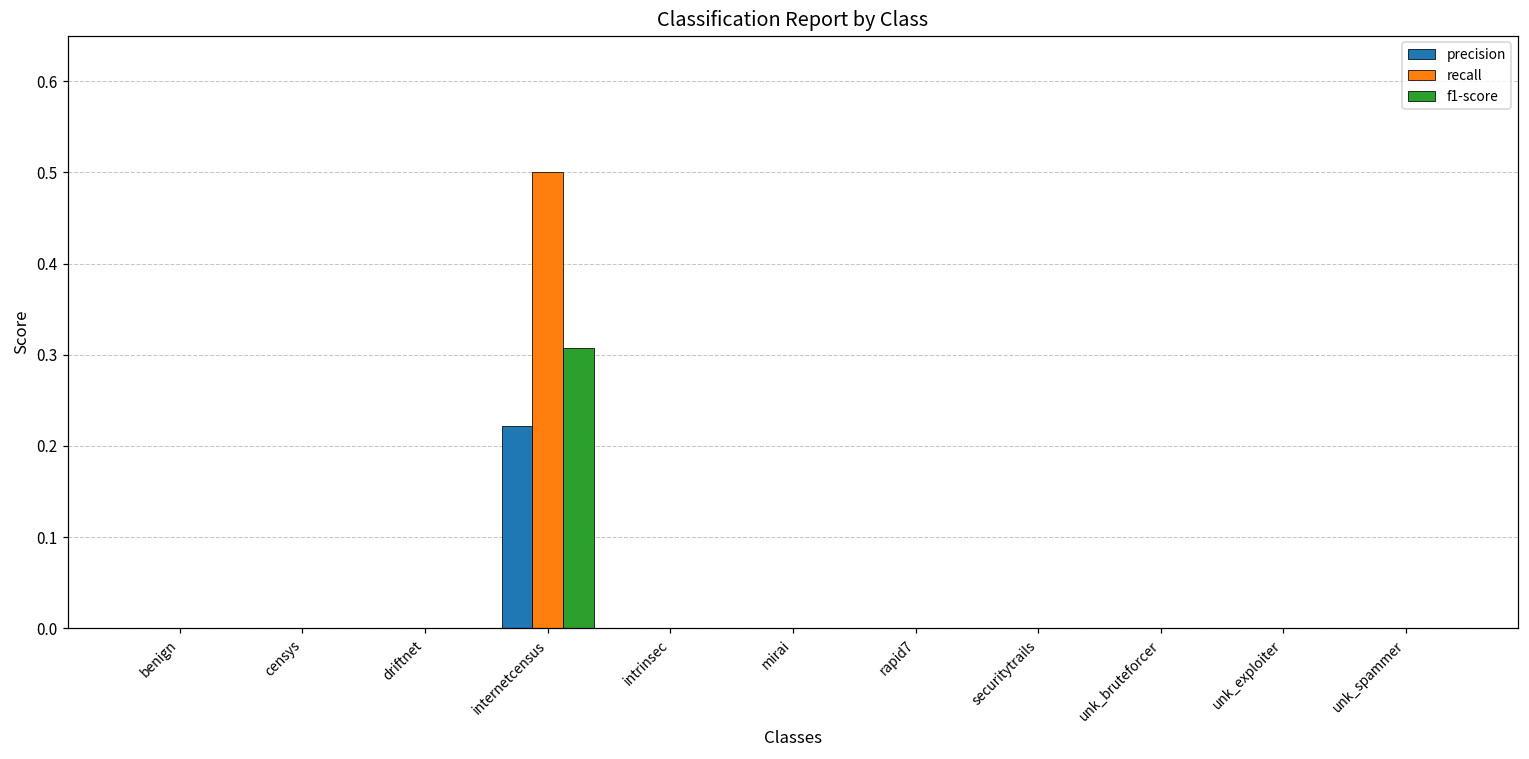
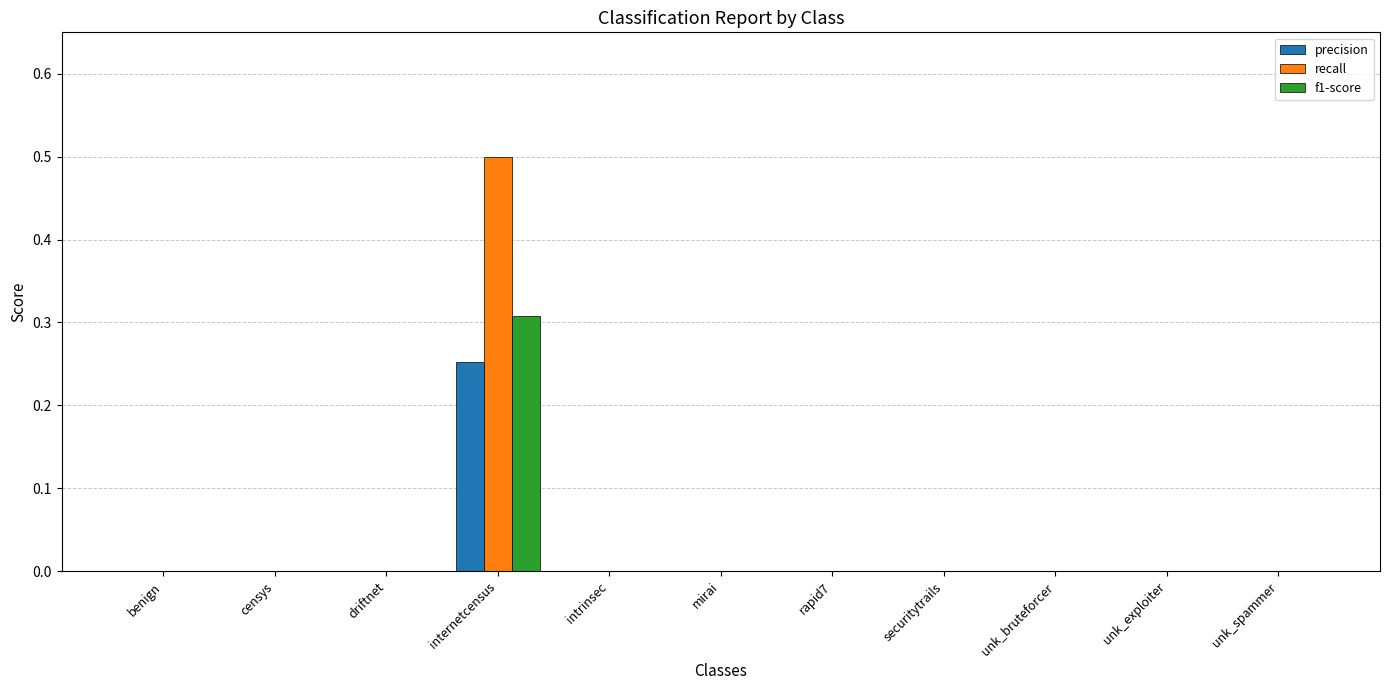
precision, internetcensus: 0.22 -> 0.25
